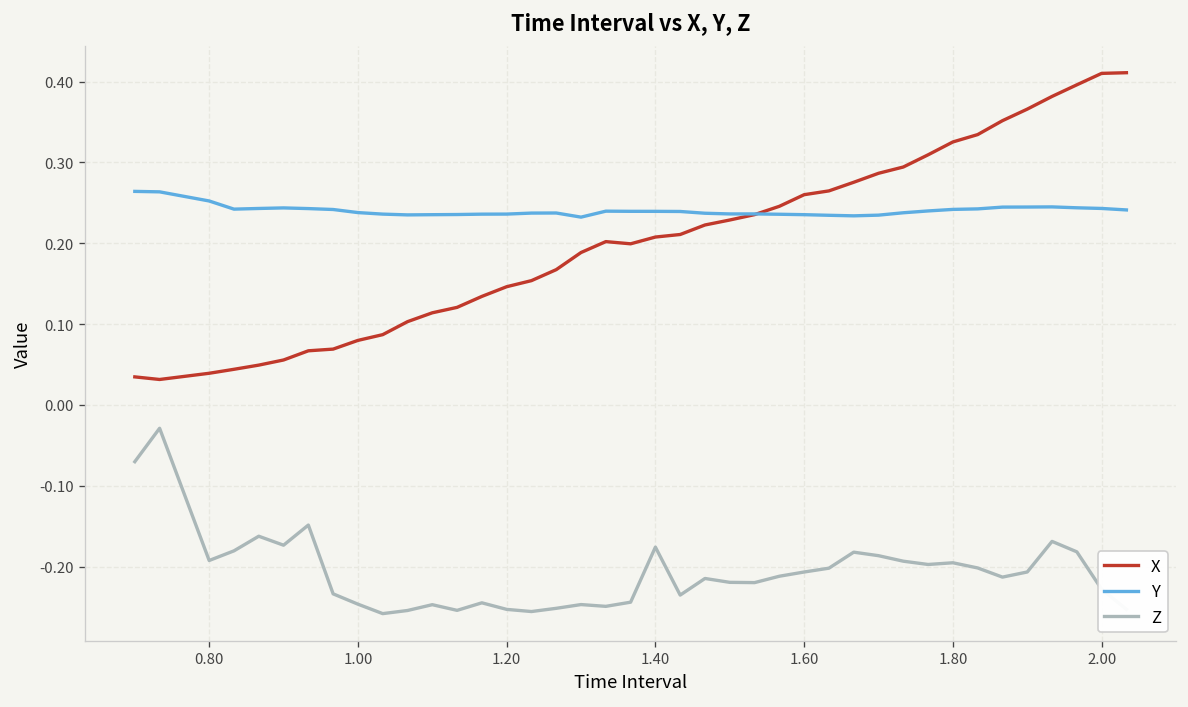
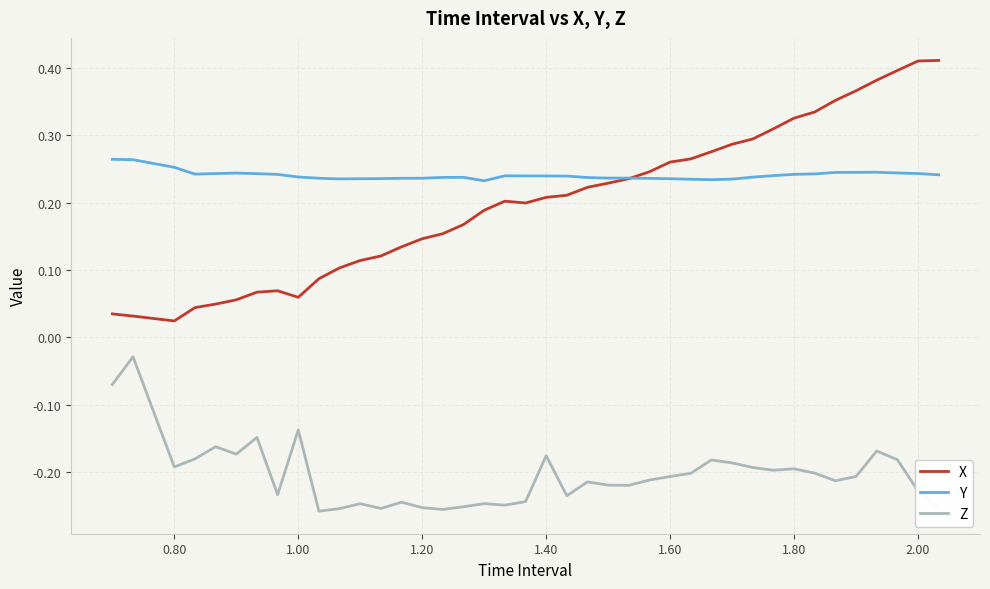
X, 0.80: 0.04 -> 0.02
X, 1.00: 0.08 -> 0.06
Z, 1.00: -0.25 -> -0.14
